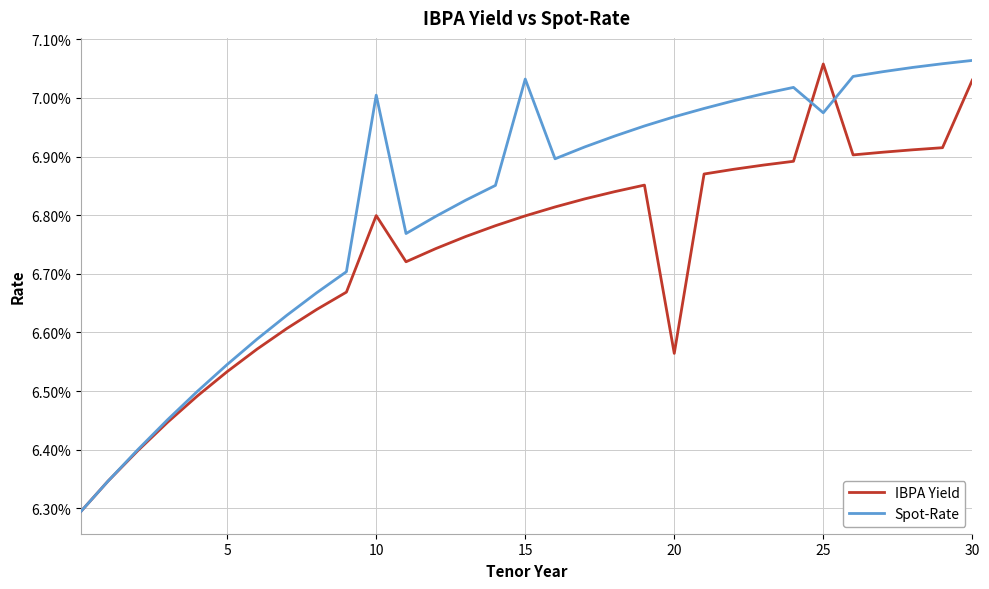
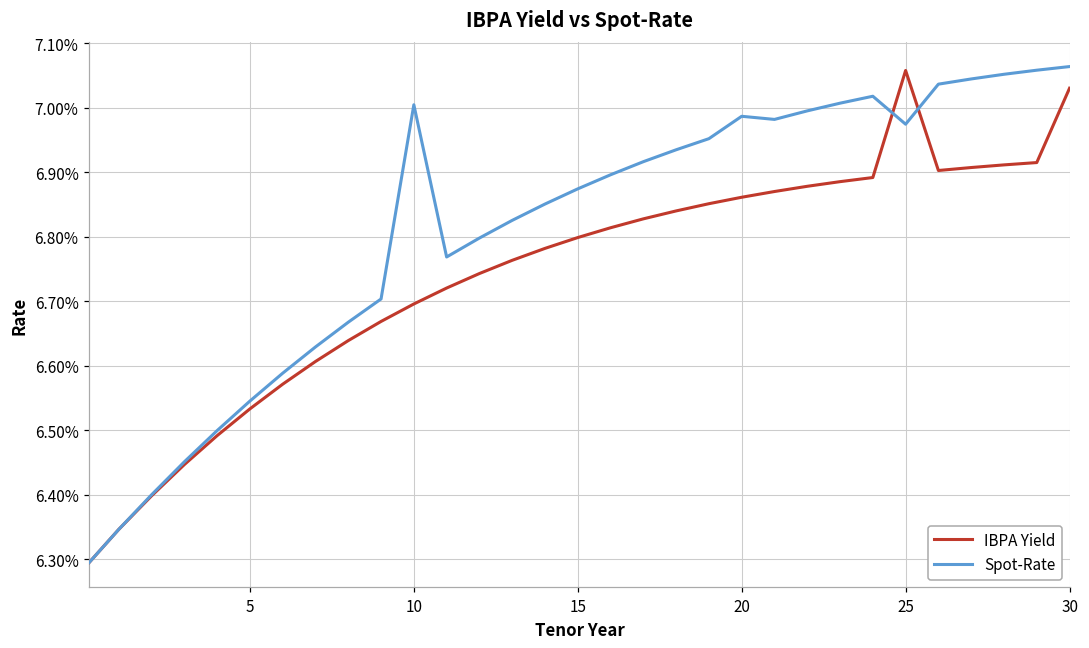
IBPA Yield, 10: 6.80% -> 6.70%
Spot-Rate, 15: 7.03% -> 6.87%
IBPA Yield, 20: 6.56% -> 6.86%
Spot-Rate, 20: 6.97% -> 6.99%
